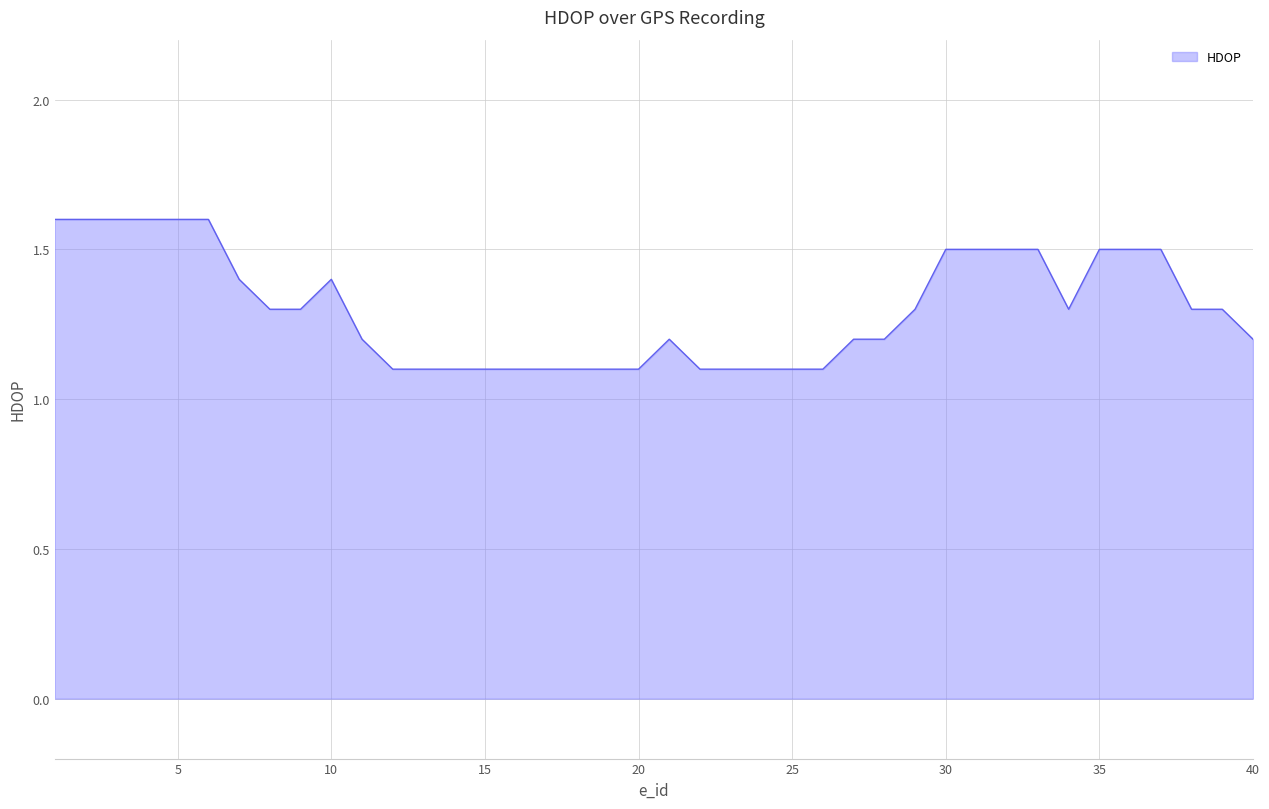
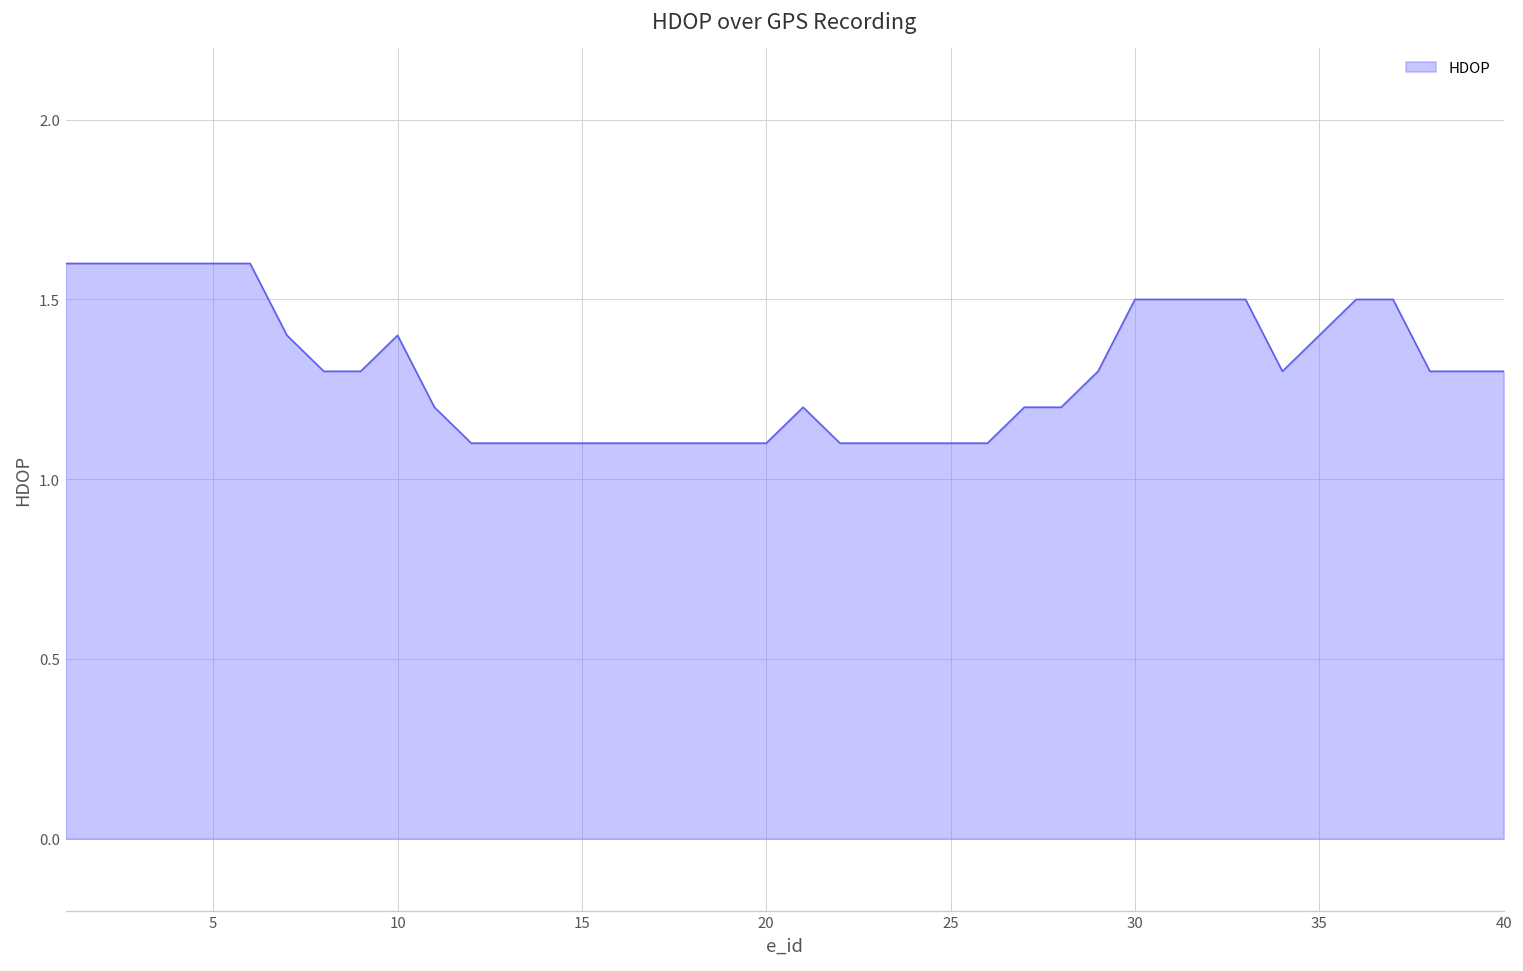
35: 1.5 -> 1.4
40: 1.2 -> 1.3
